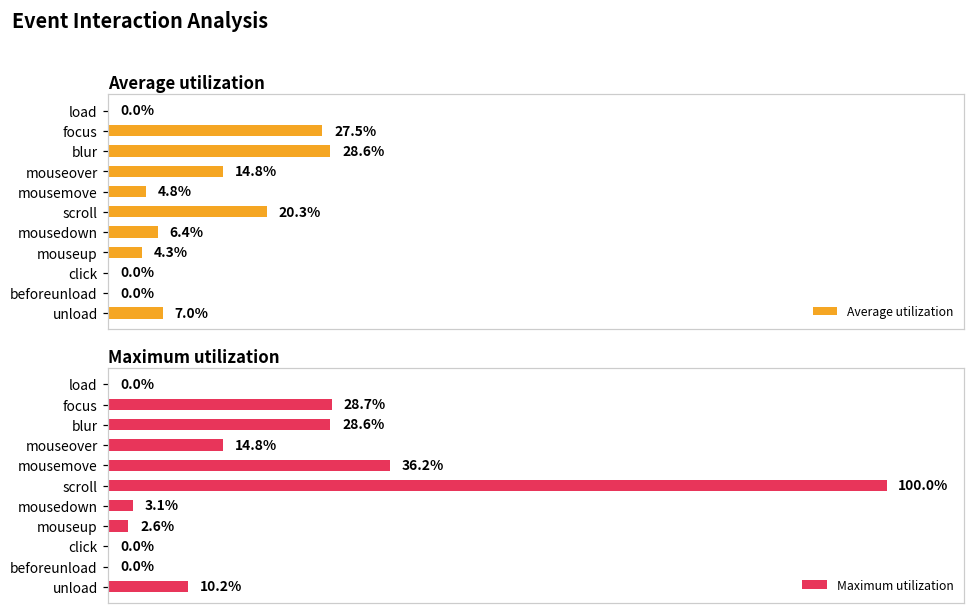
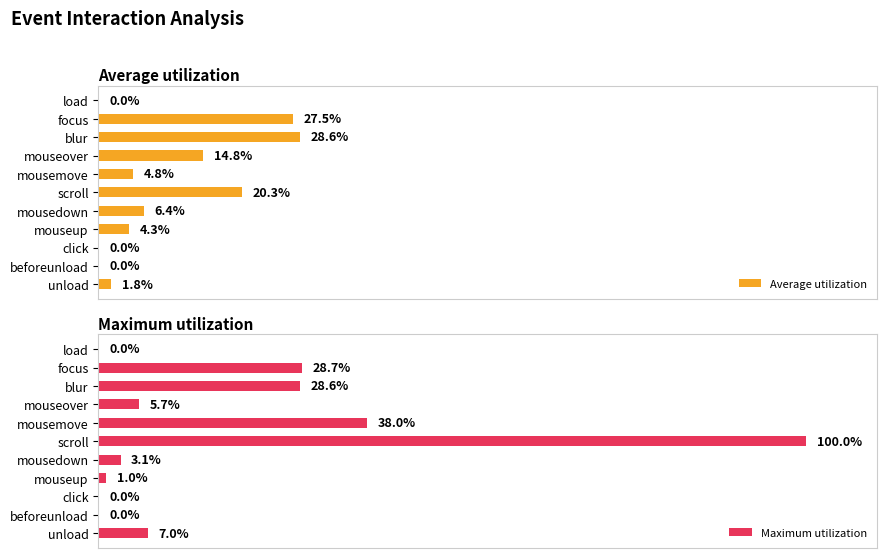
Average utilization, unload: 7.0% -> 1.8%
Maximum utilization, mouseover: 14.8% -> 5.7%
Maximum utilization, mousemove: 36.2% -> 38.0%
Maximum utilization, mouseup: 2.6% -> 1.0%
Maximum utilization, unload: 10.2% -> 7.0%
